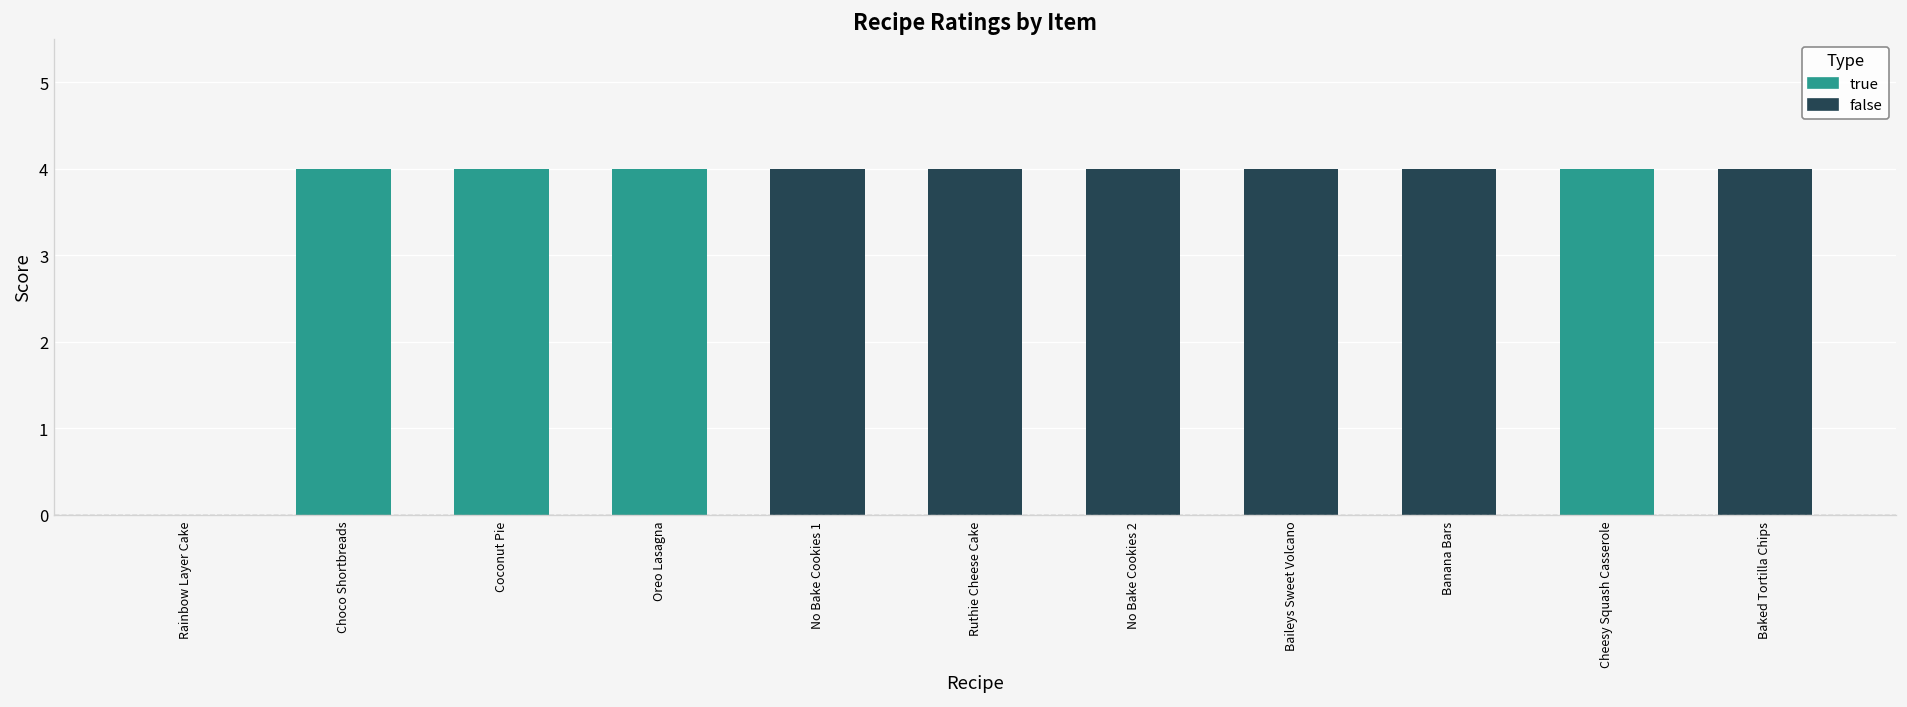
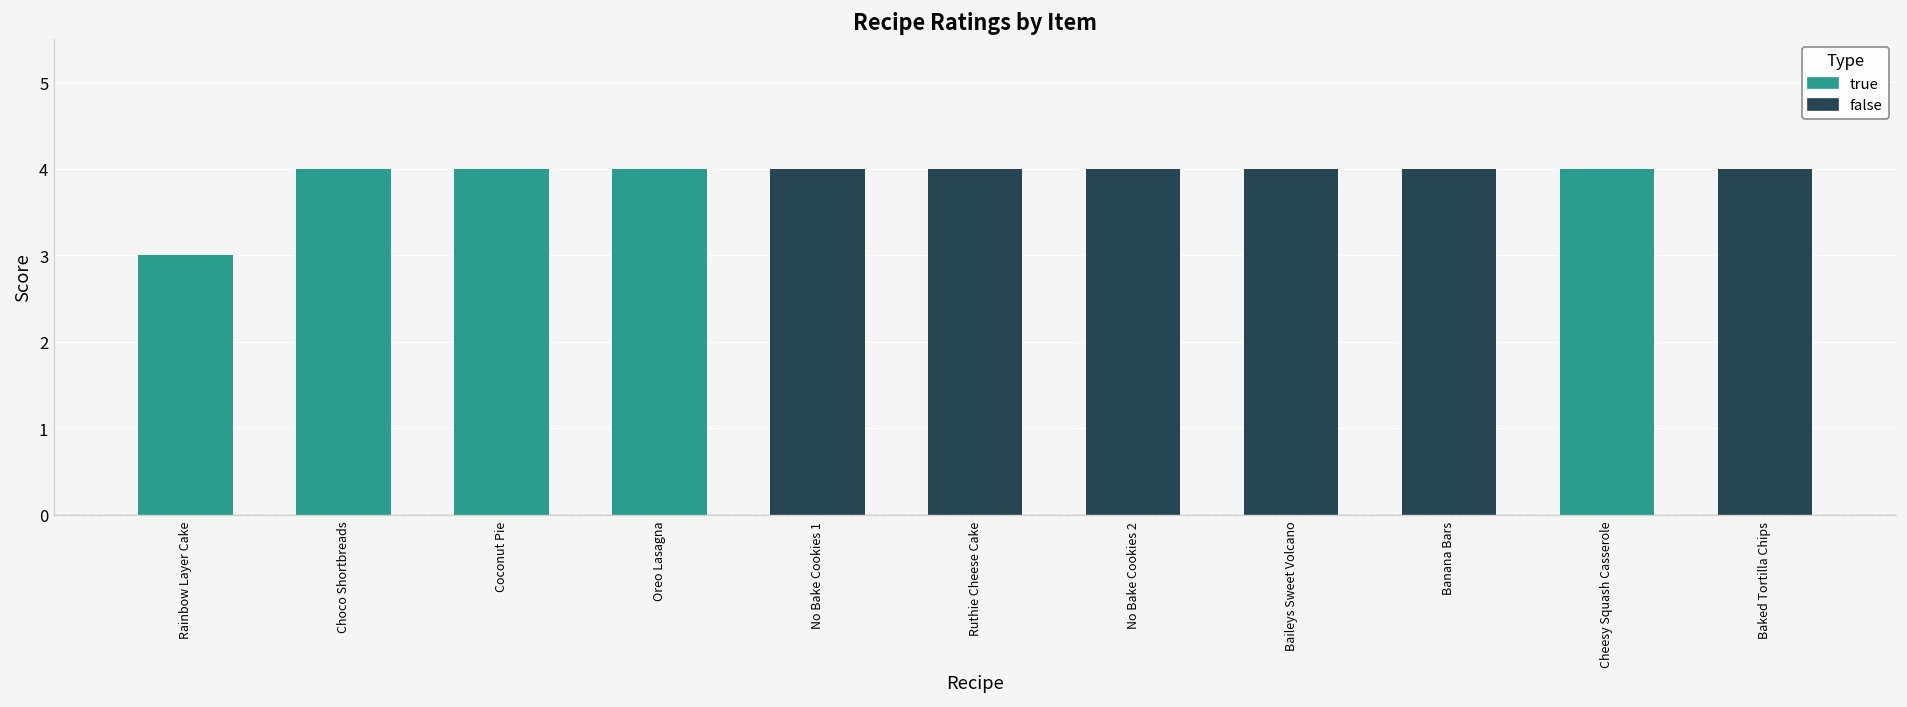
Rainbow Layer Cake: 0 -> 3
